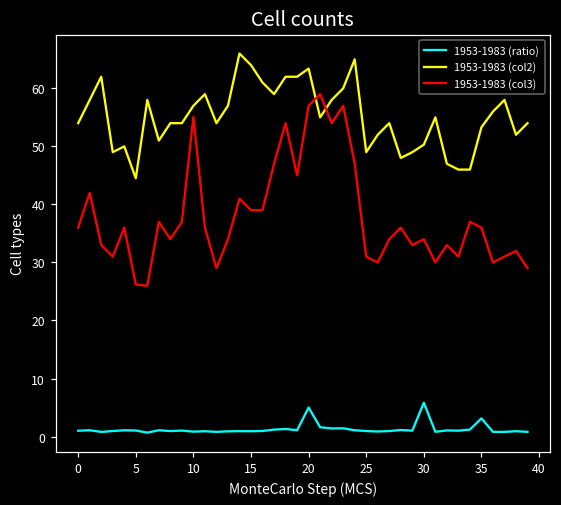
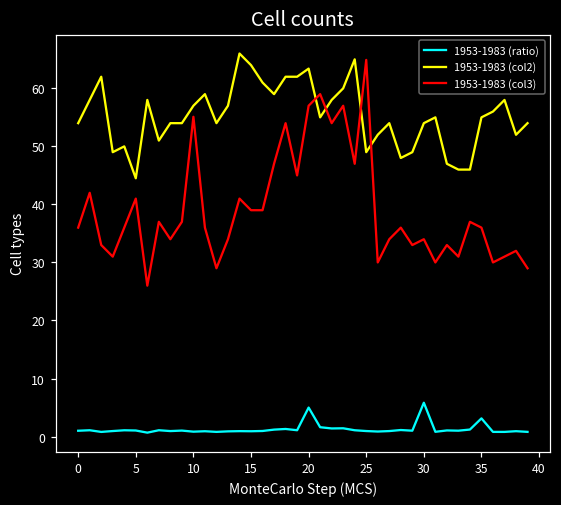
1953-1983 (col3), 5: 26 -> 41
1953-1983 (col3), 25: 31 -> 65
1953-1983 (col2), 30: 50 -> 54
1953-1983 (col2), 35: 53 -> 55
